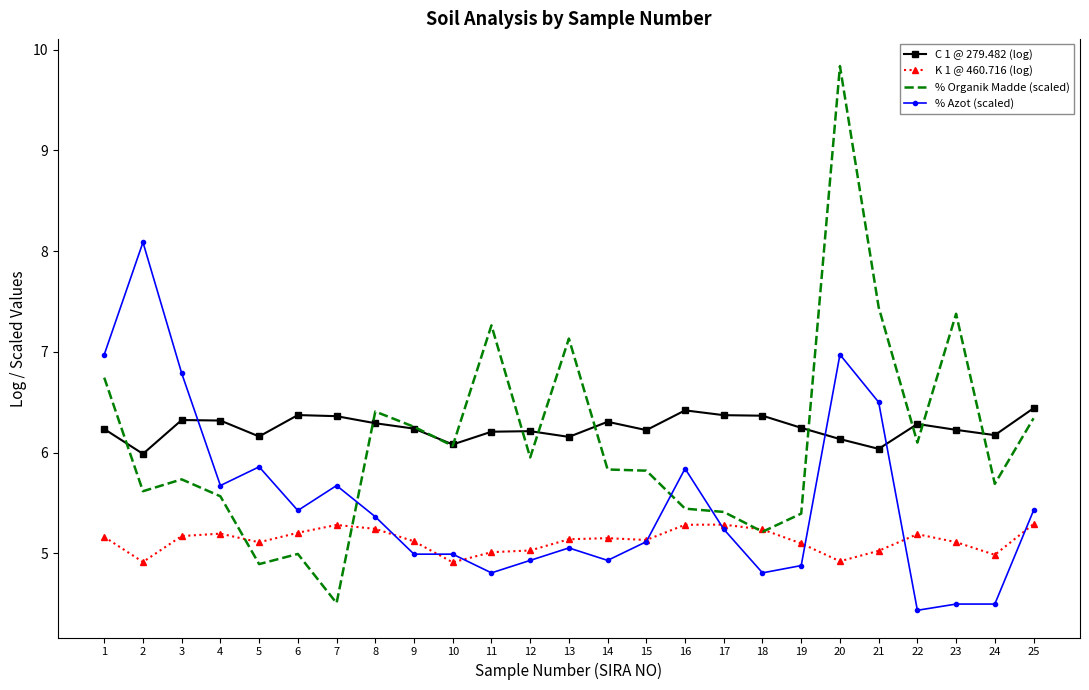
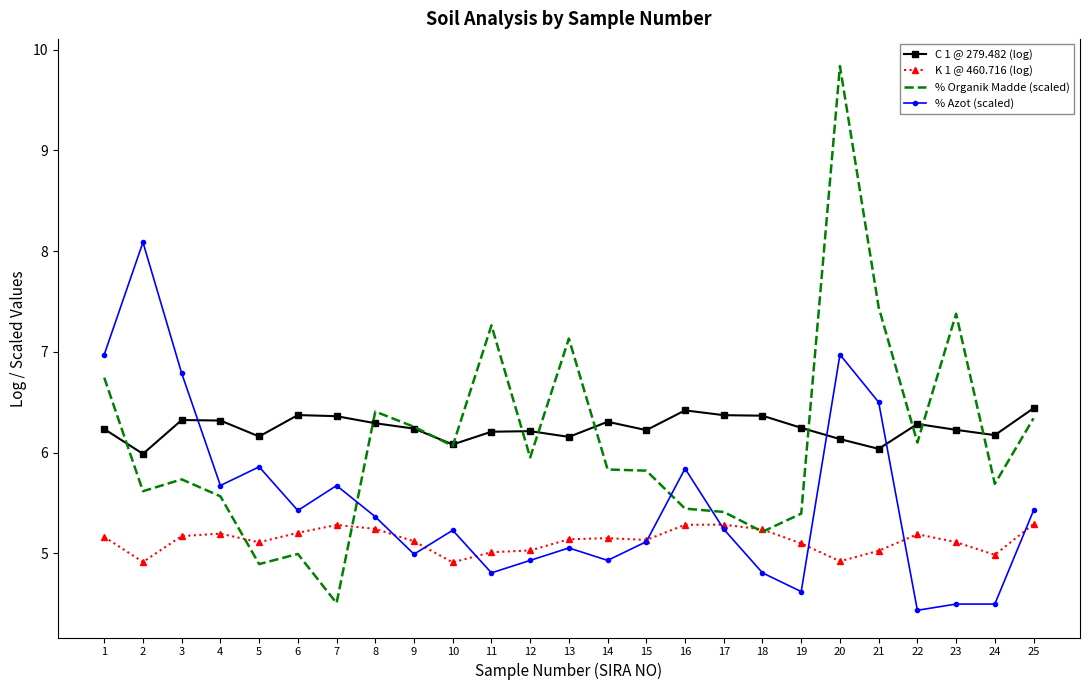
% Azot (scaled), 10: 4.99 -> 5.23
% Azot (scaled), 19: 4.88 -> 4.62
